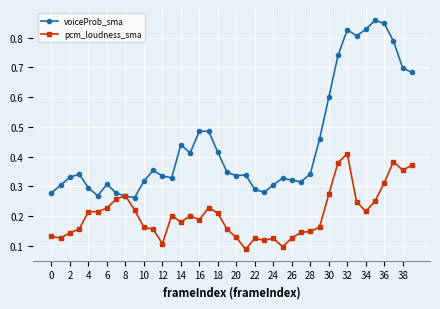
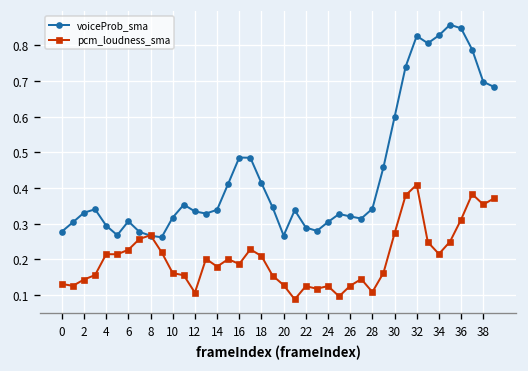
voiceProb_sma, 14: 0.44 -> 0.34
voiceProb_sma, 20: 0.34 -> 0.27
pcm_loudness_sma, 28: 0.15 -> 0.11
